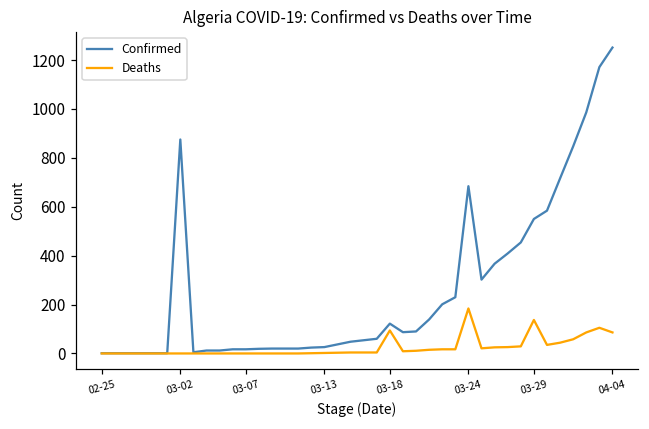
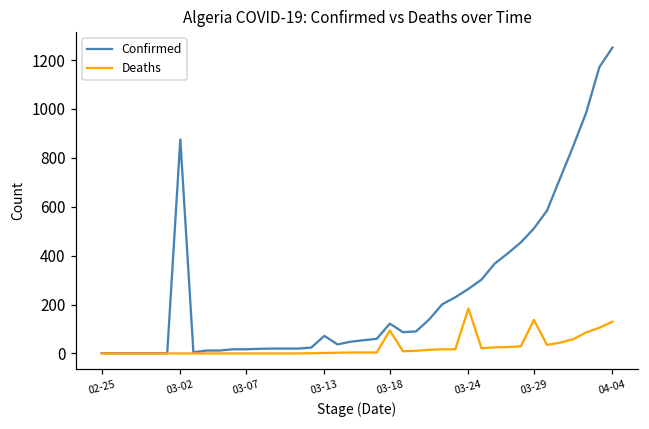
Confirmed, 03-13: 30 -> 70
Confirmed, 03-24: 680 -> 260
Confirmed, 03-29: 550 -> 510
Deaths, 04-04: 90 -> 130
